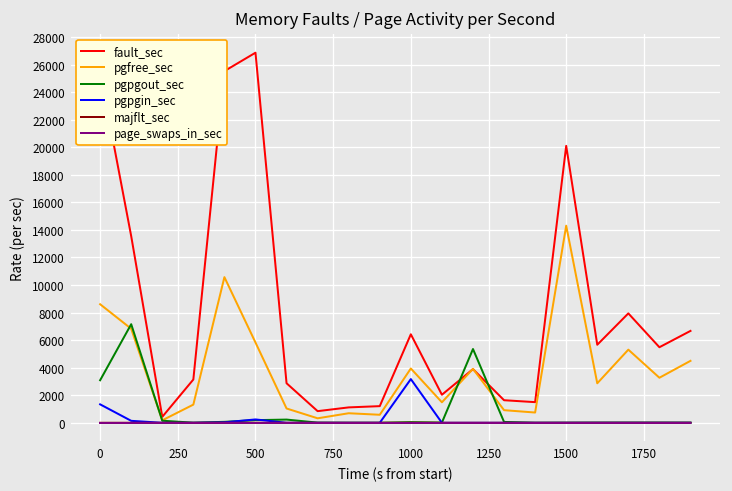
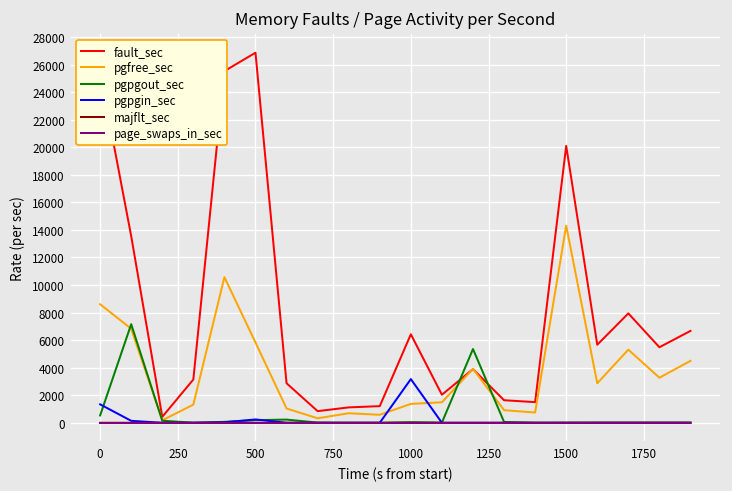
pgpgout_sec, 0: 3100 -> 500
pgfree_sec, 1000: 3900 -> 1400
